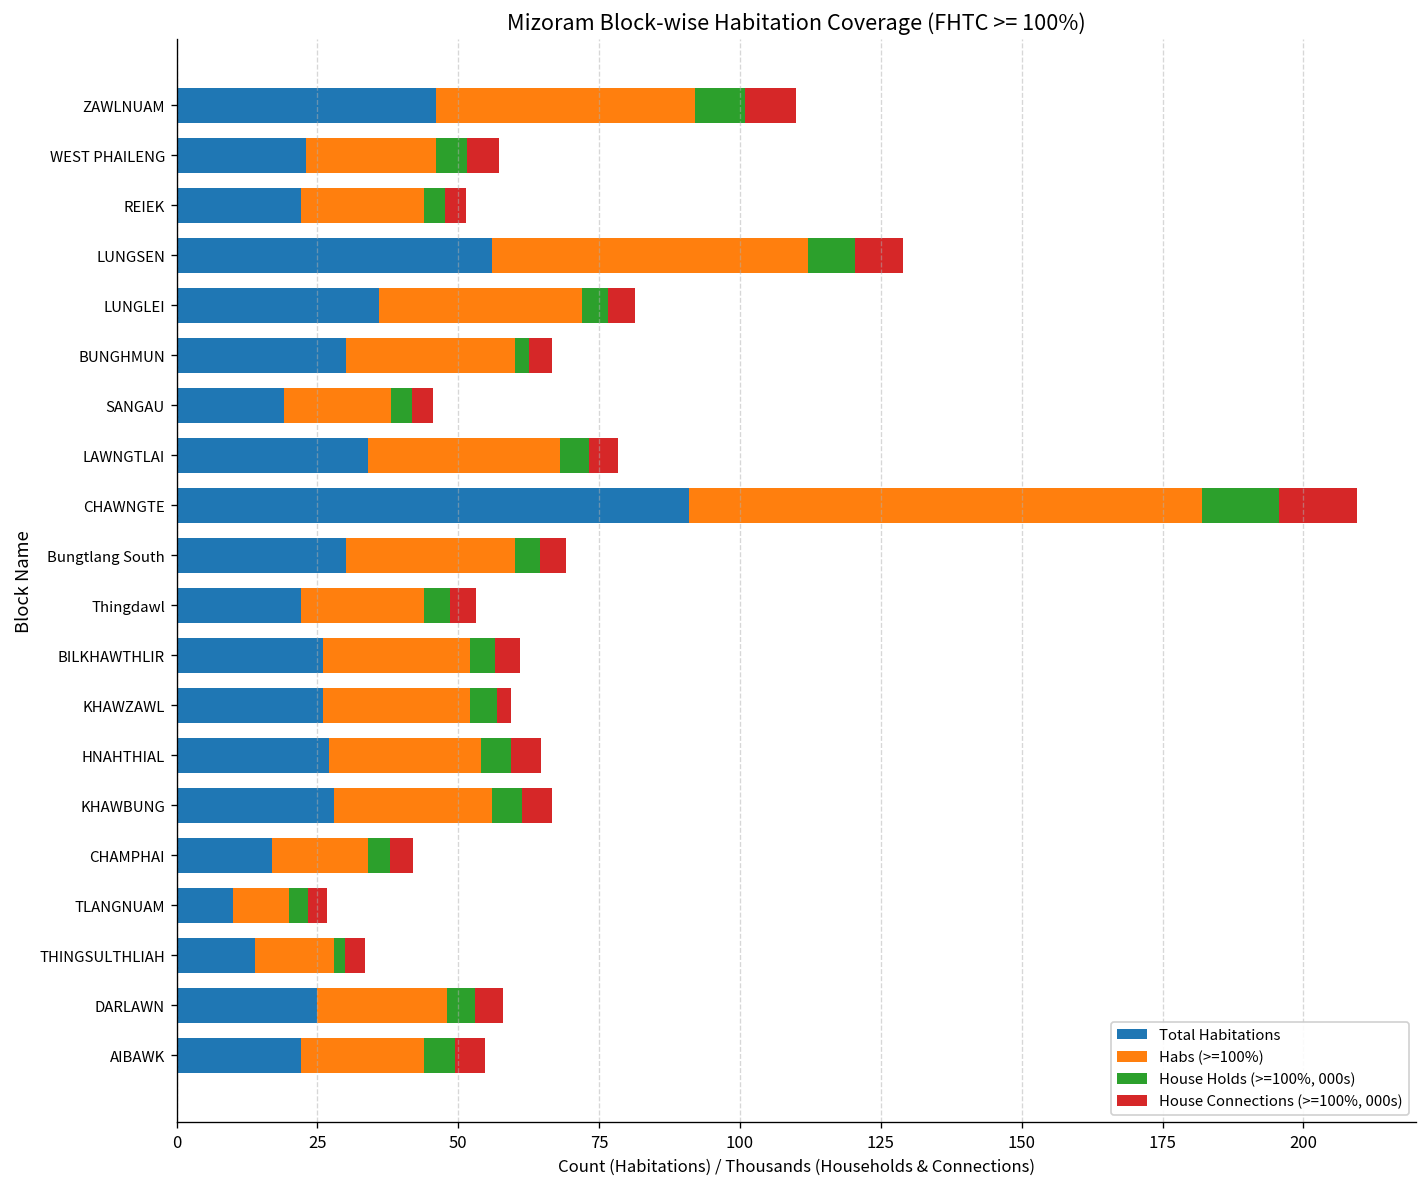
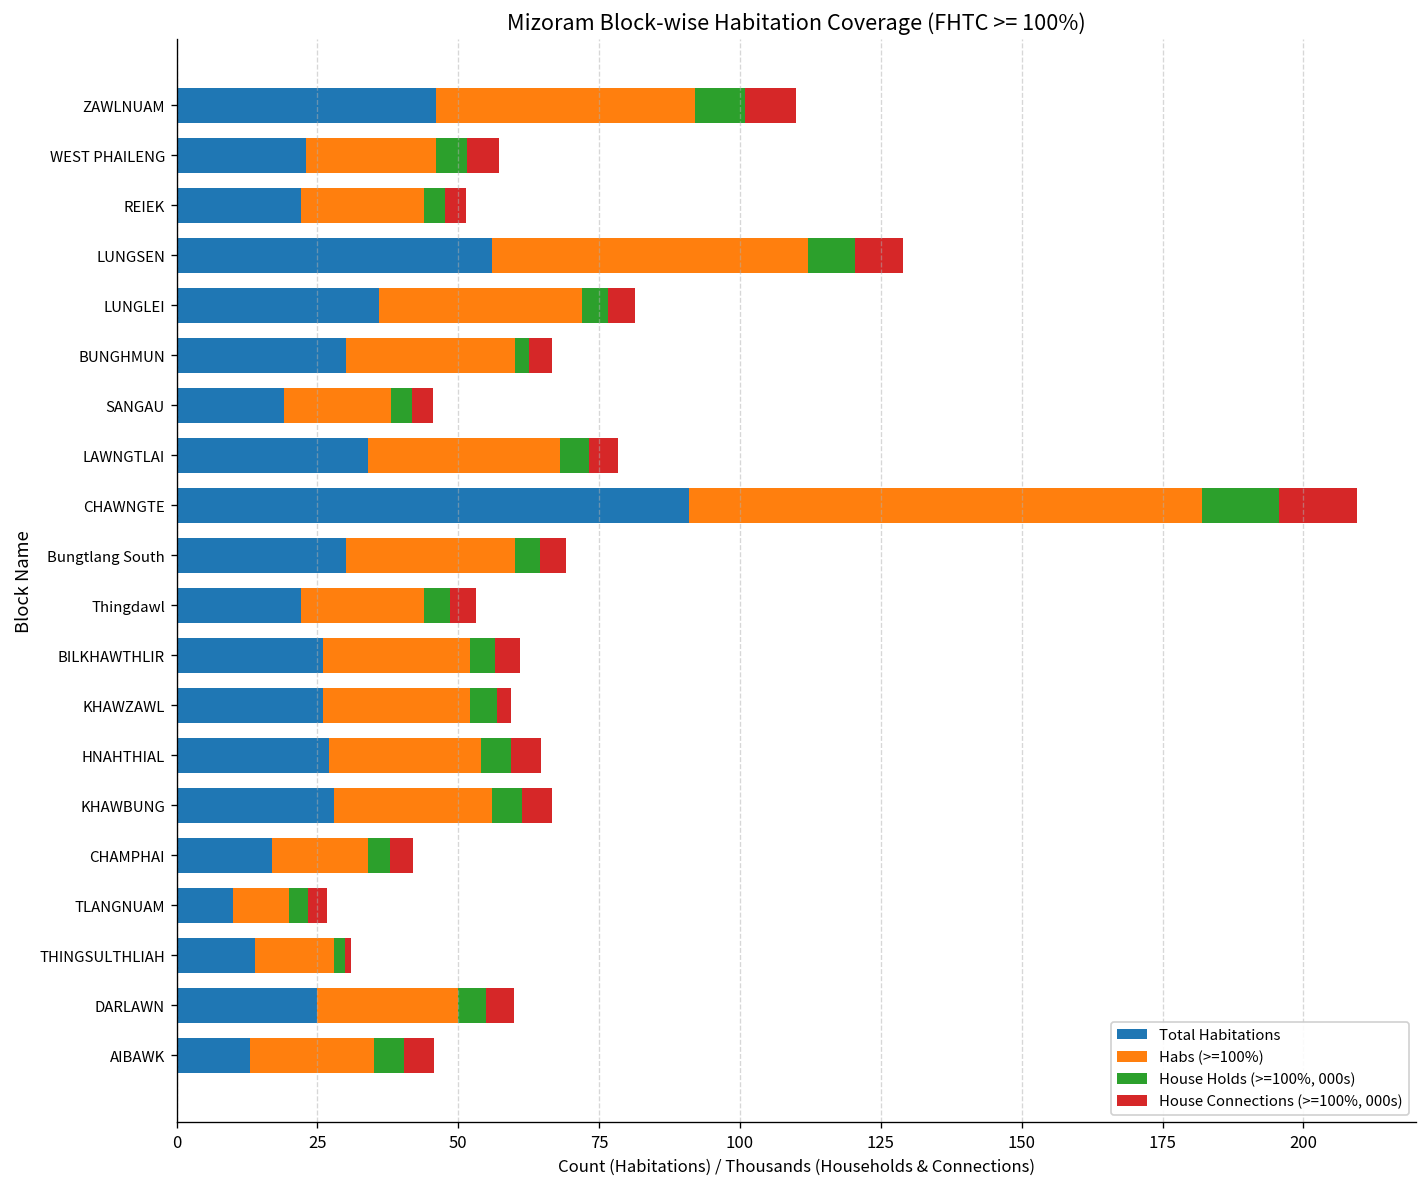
House Connections (>=100%, 000s), THINGSULTHLIAH: 4 -> 1
Habs (>=100%), DARLAWN: 23 -> 25
Total Habitations, AIBAWK: 22 -> 13
